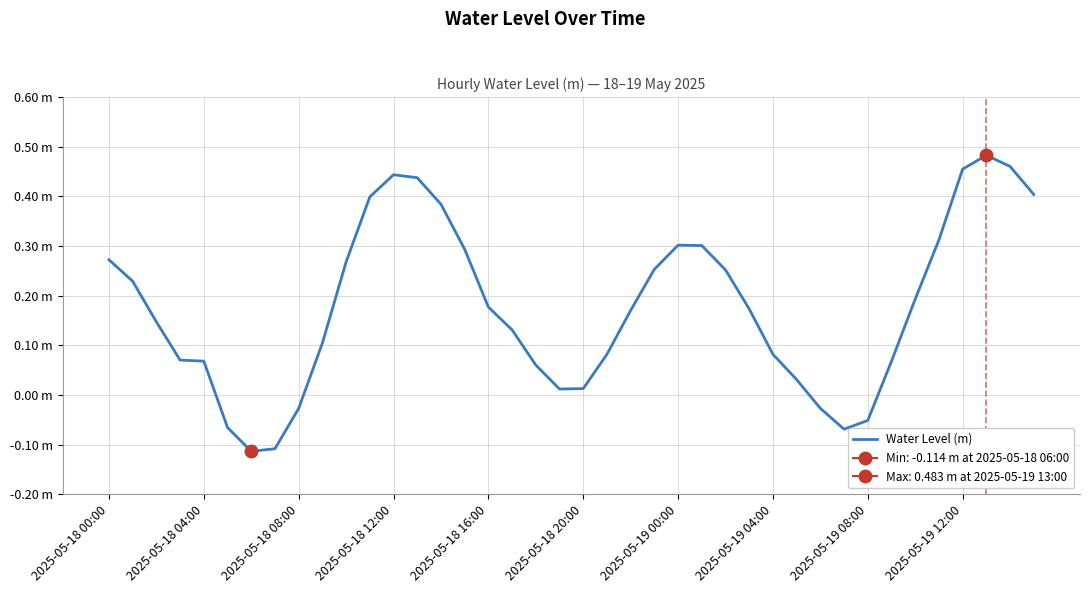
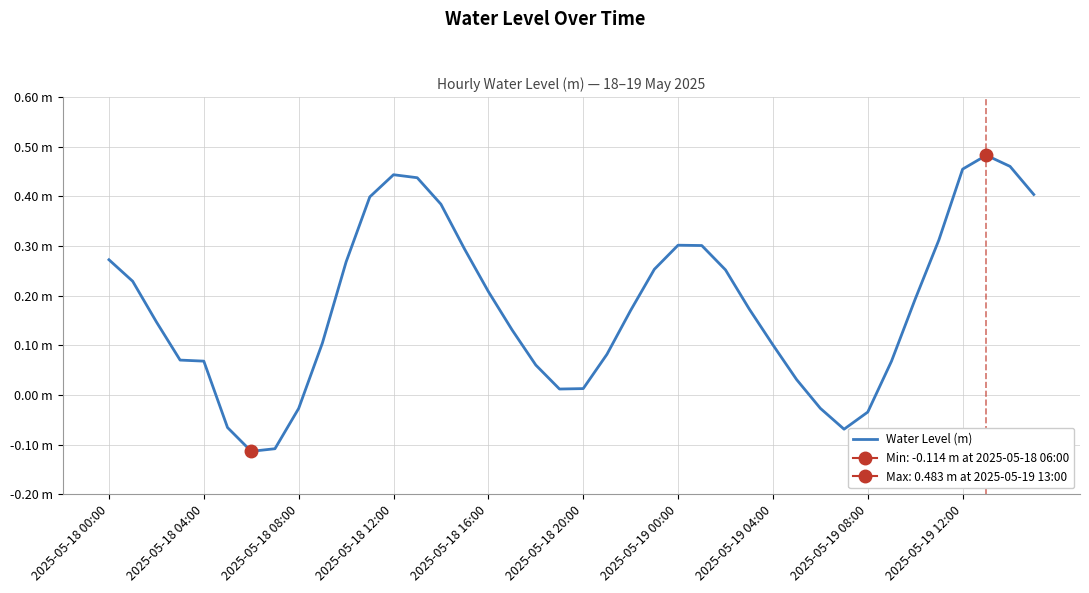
Water Level (m), 2025-05-18 16:00: 0.18 m -> 0.21 m
Water Level (m), 2025-05-19 04:00: 0.08 m -> 0.10 m
Water Level (m), 2025-05-19 08:00: -0.05 m -> -0.03 m
